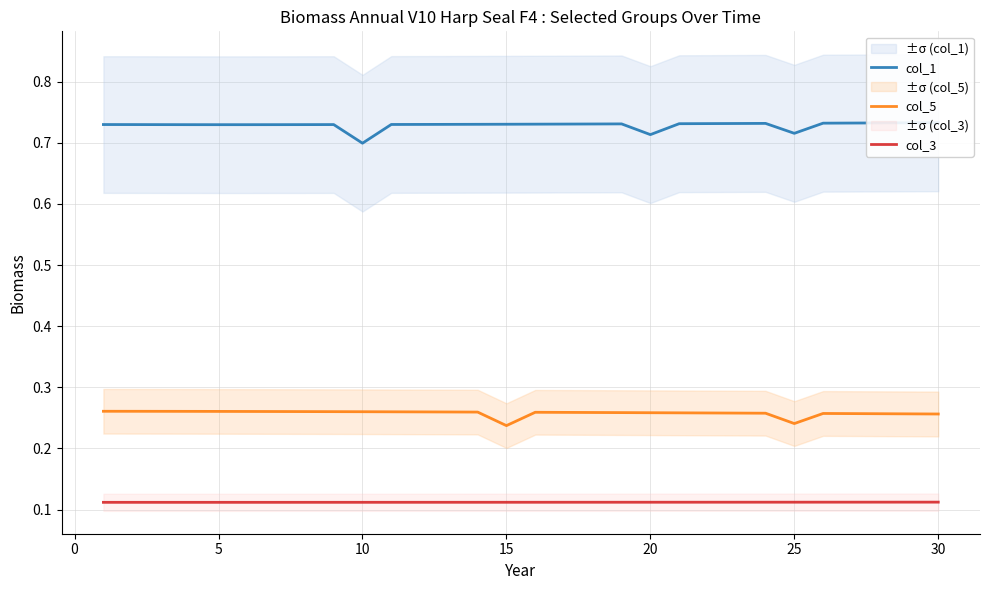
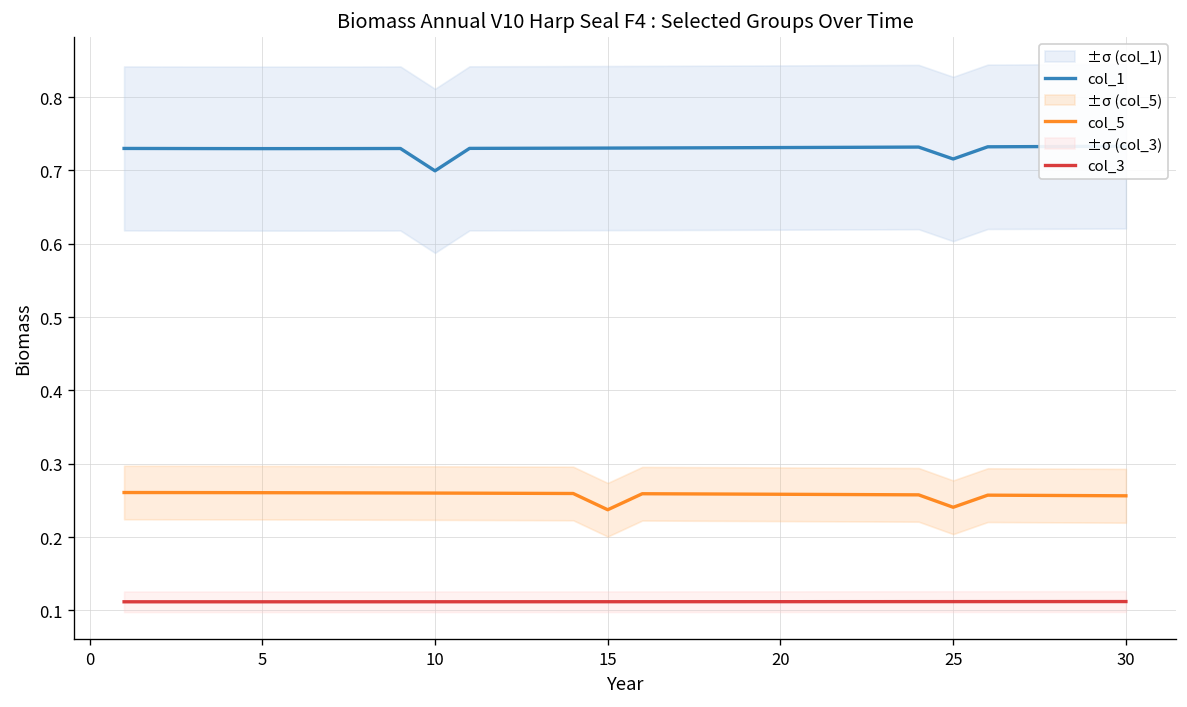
col_1, 20: 0.71 -> 0.73
